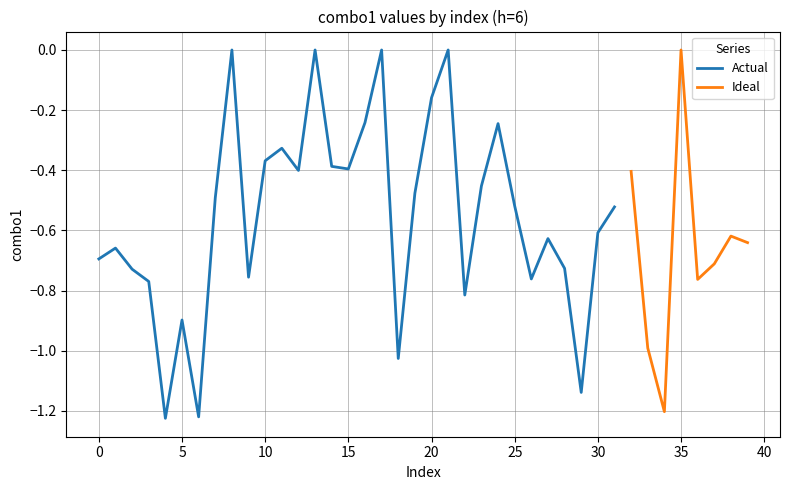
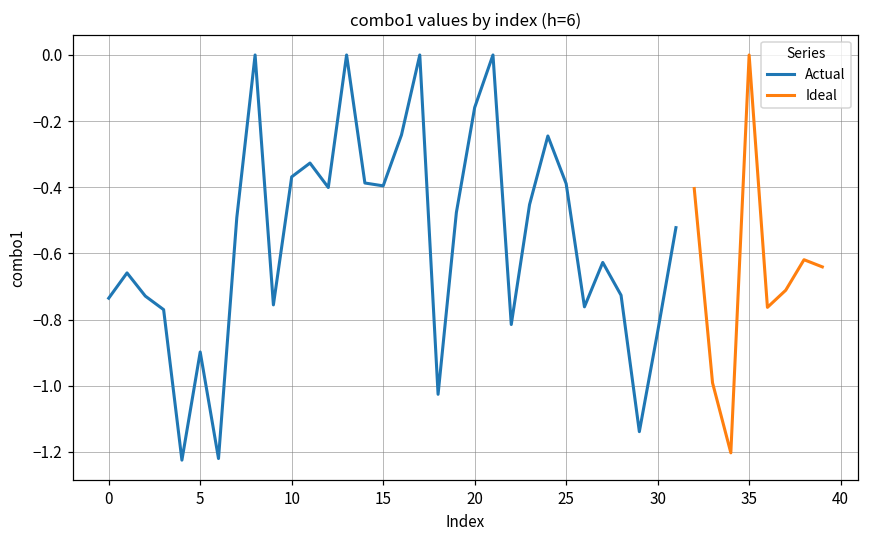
Actual, 0: -0.69 -> -0.74
Actual, 25: -0.52 -> -0.39
Actual, 30: -0.61 -> -0.84
